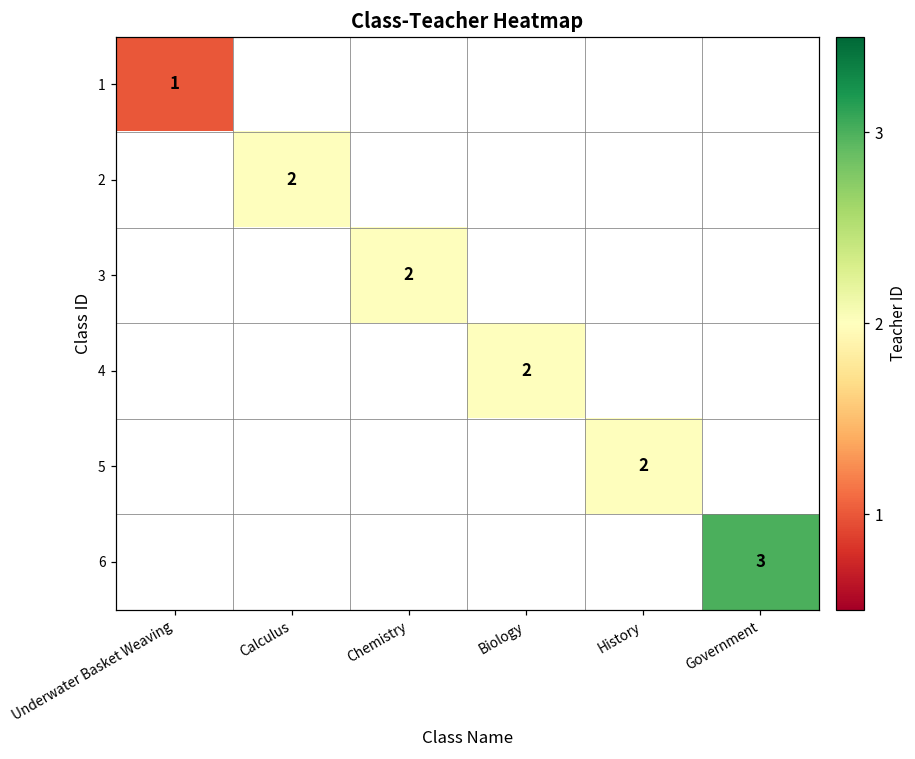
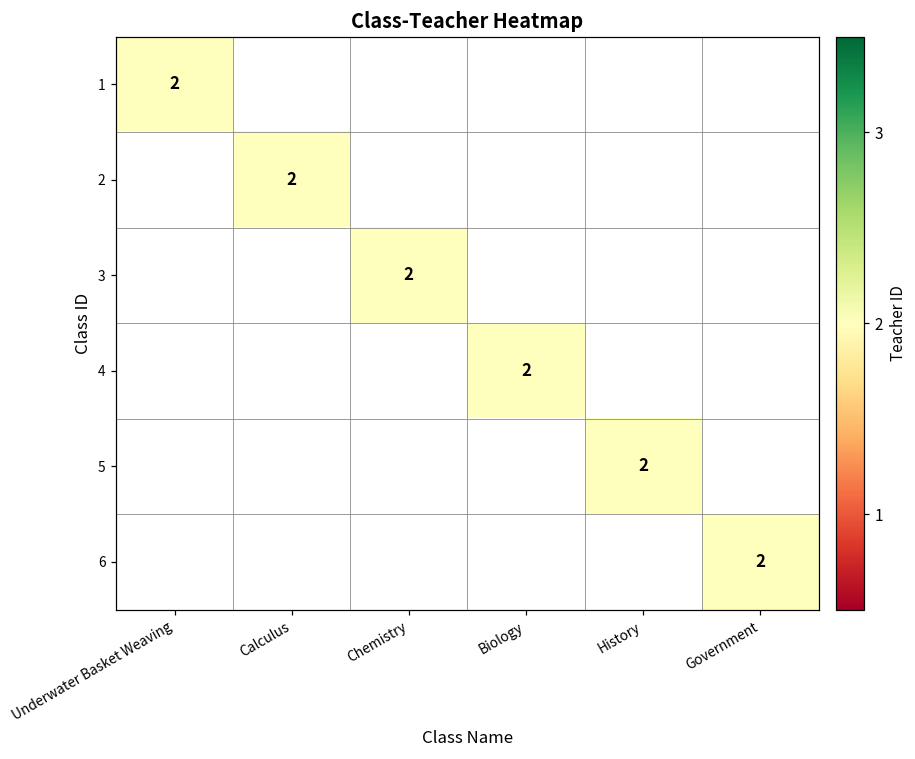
1, Underwater Basket Weaving: 1 -> 2
6, Government: 3 -> 2
